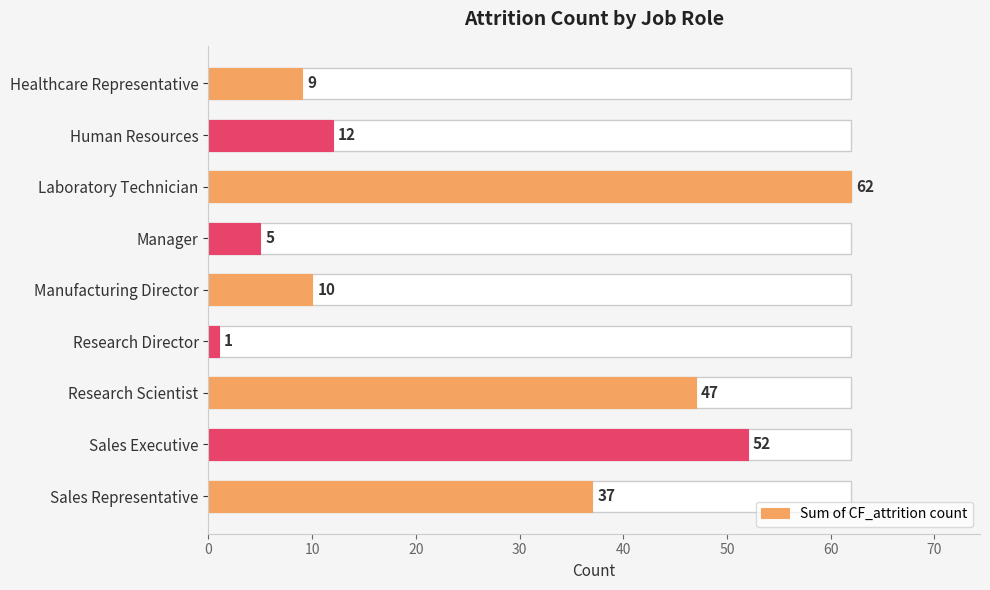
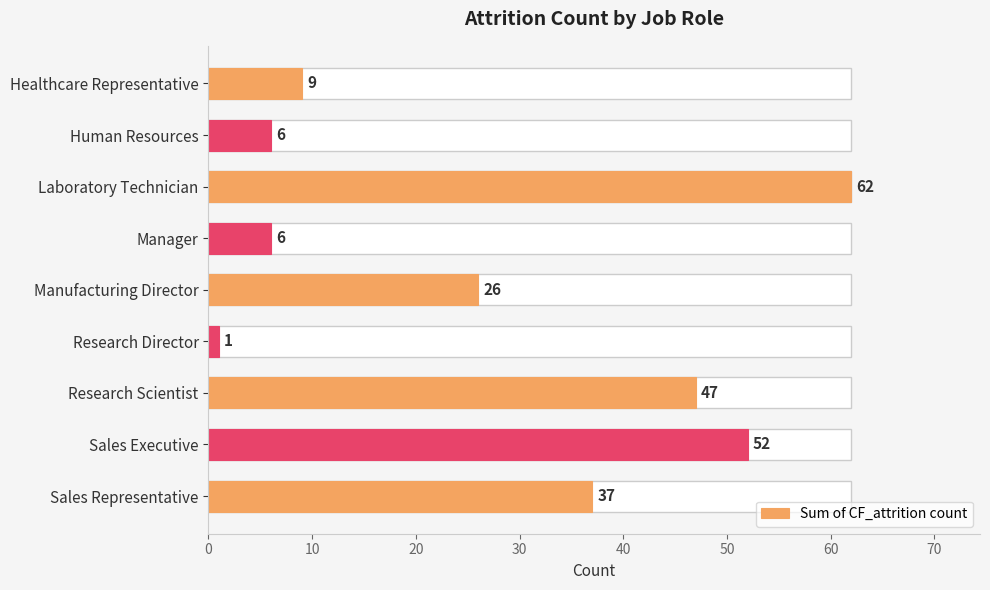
Sum of CF_attrition count, Human Resources: 12 -> 6
Sum of CF_attrition count, Manager: 5 -> 6
Sum of CF_attrition count, Manufacturing Director: 10 -> 26
